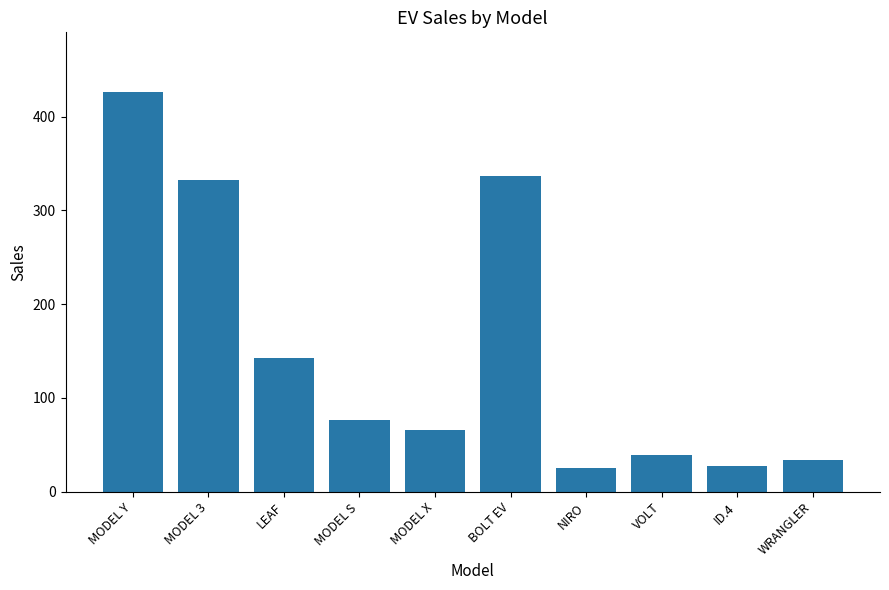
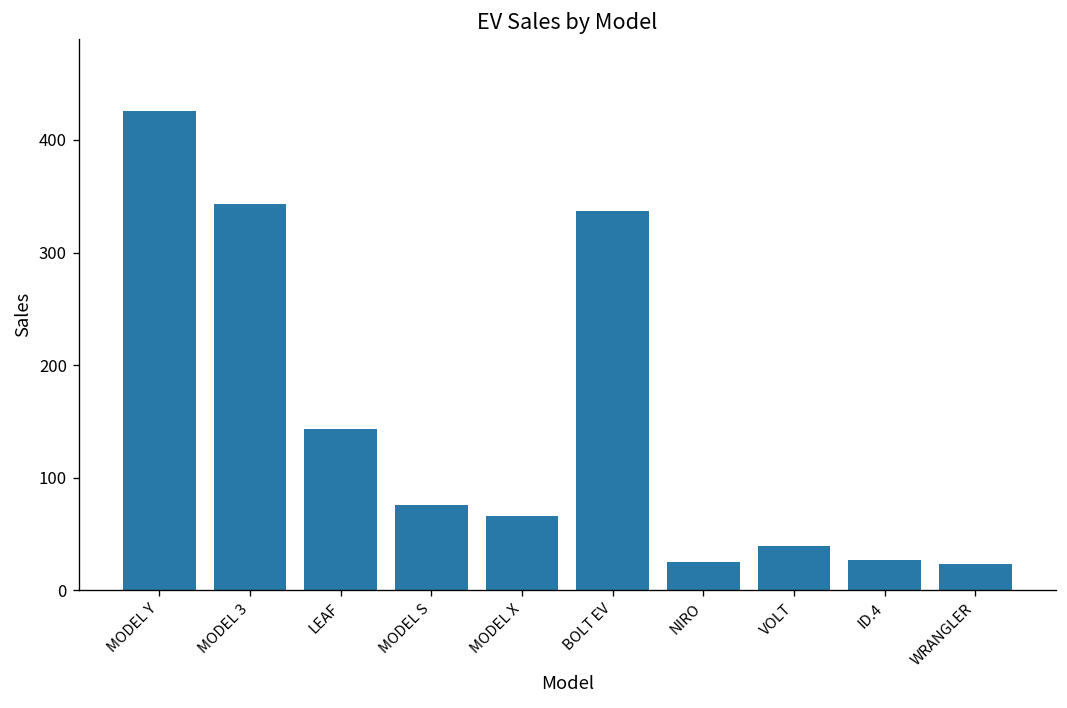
MODEL 3: 330 -> 340
WRANGLER: 30 -> 20
